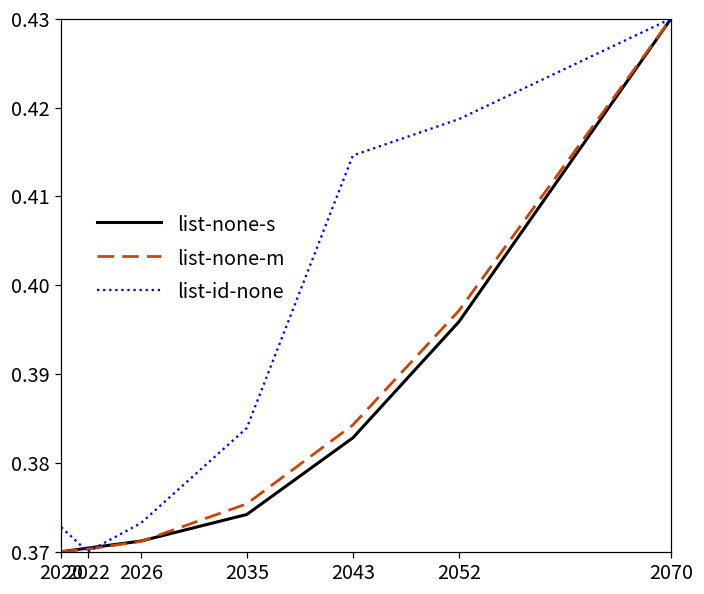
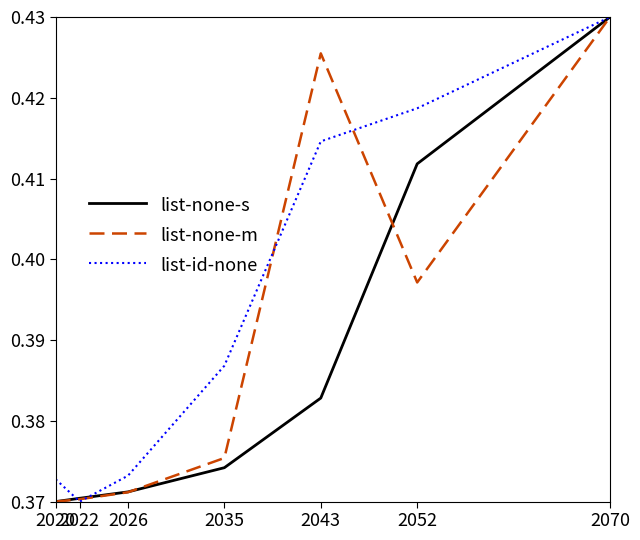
list-id-none, 2035: 0.384 -> 0.387
list-none-m, 2043: 0.384 -> 0.425
list-none-s, 2052: 0.396 -> 0.412
